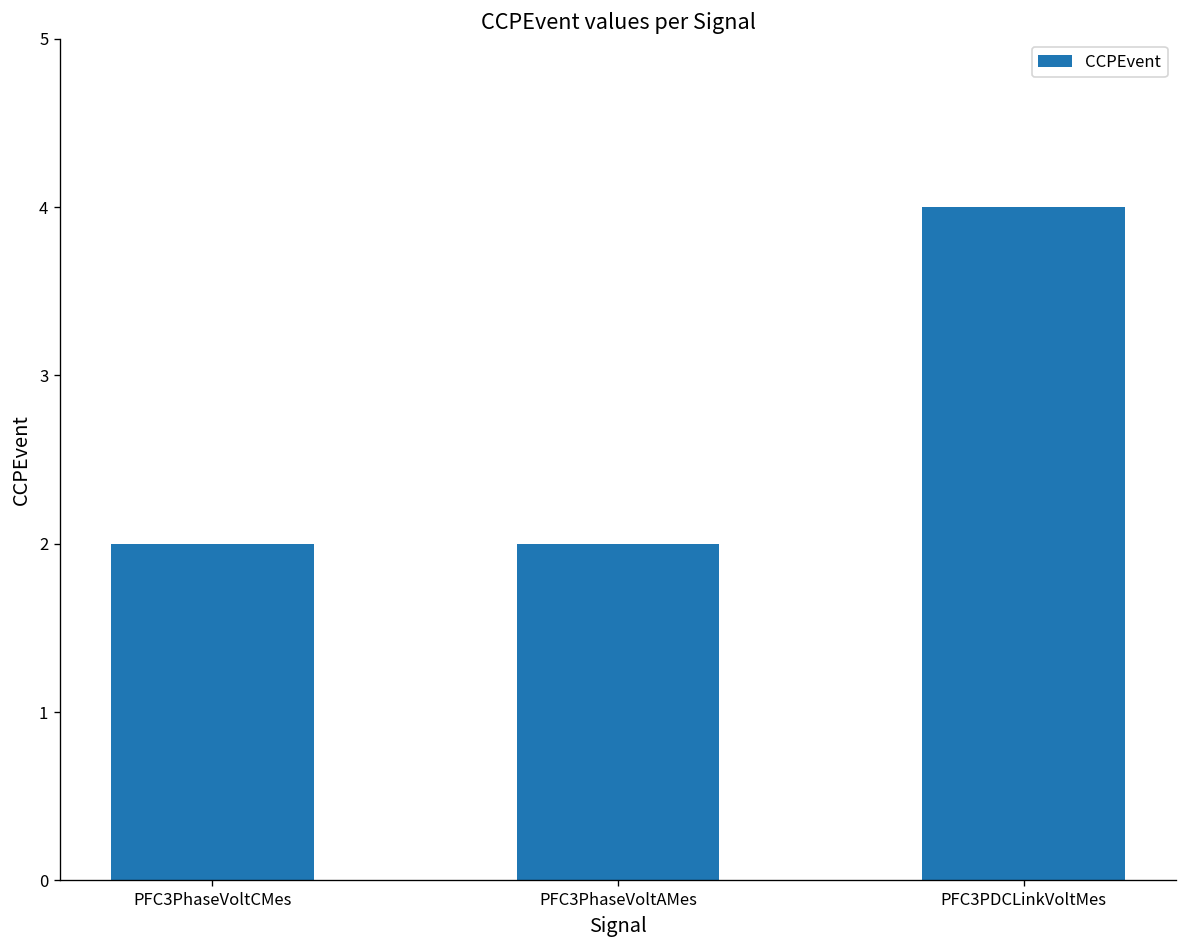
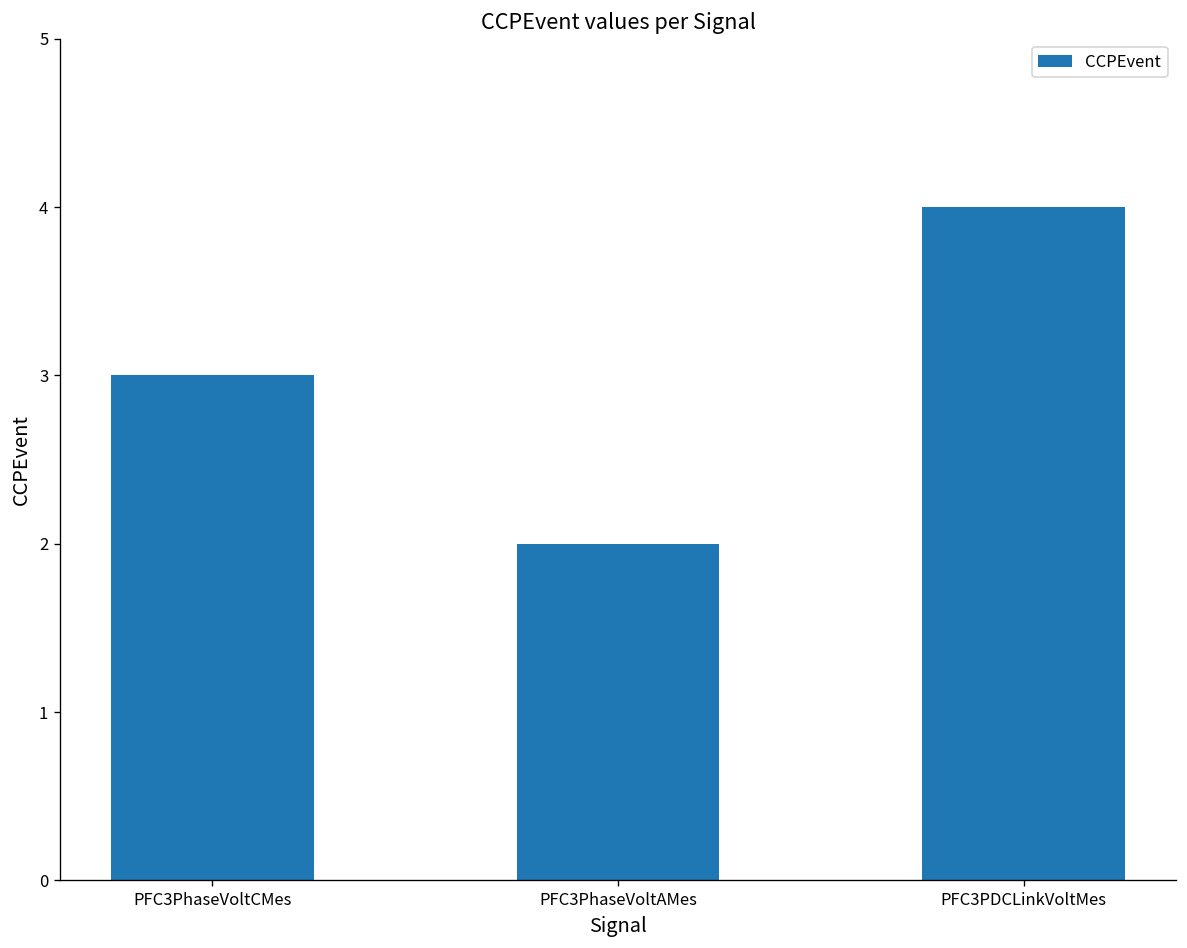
PFC3PhaseVoltCMes: 2 -> 3
